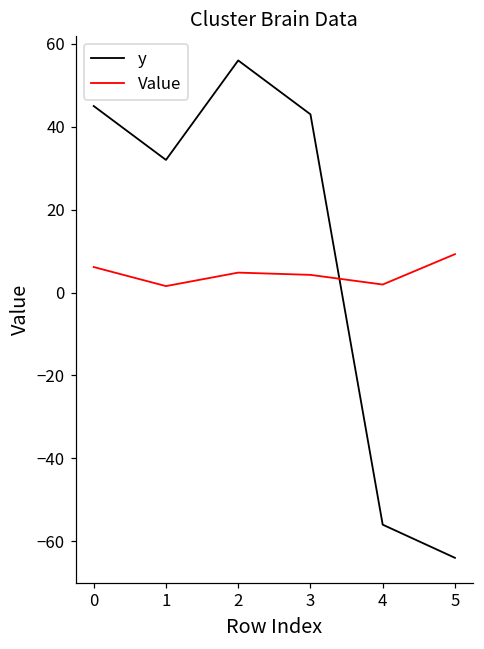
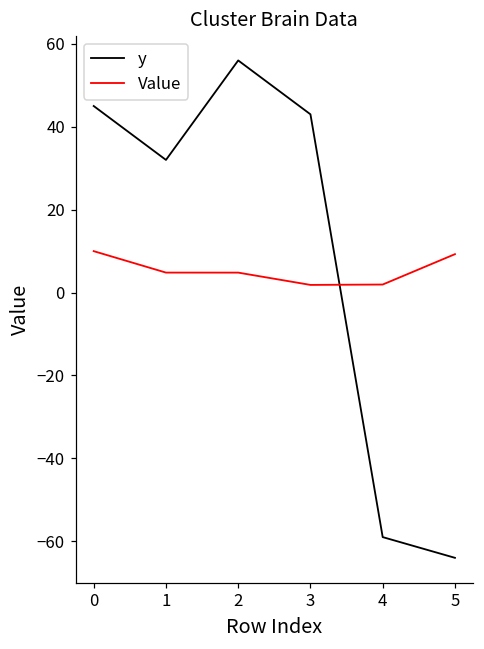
Value, 0: 6 -> 10
Value, 1: 2 -> 5
Value, 3: 4 -> 2
y, 4: -56 -> -59
